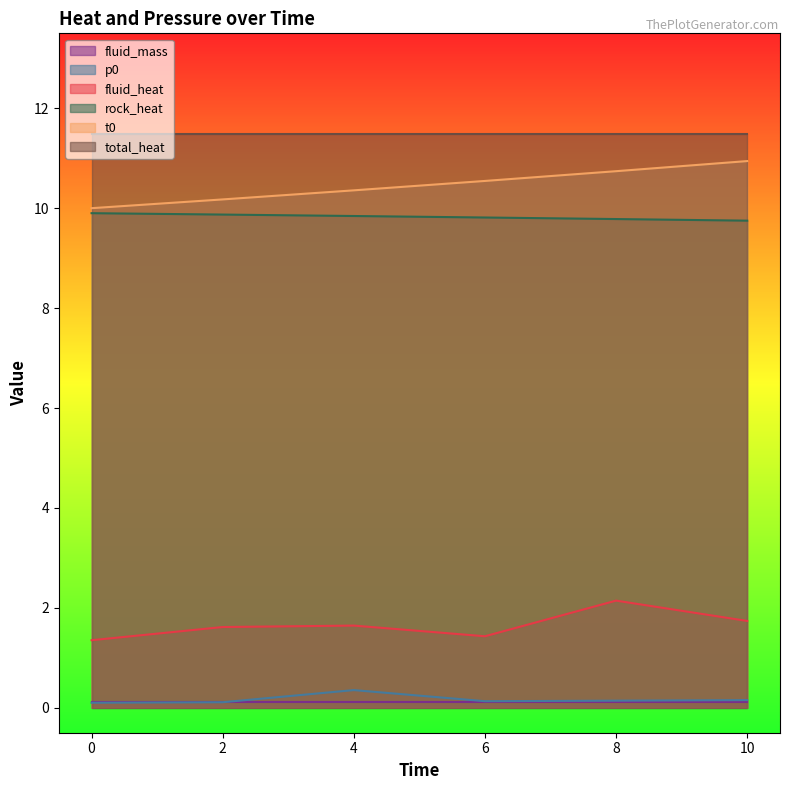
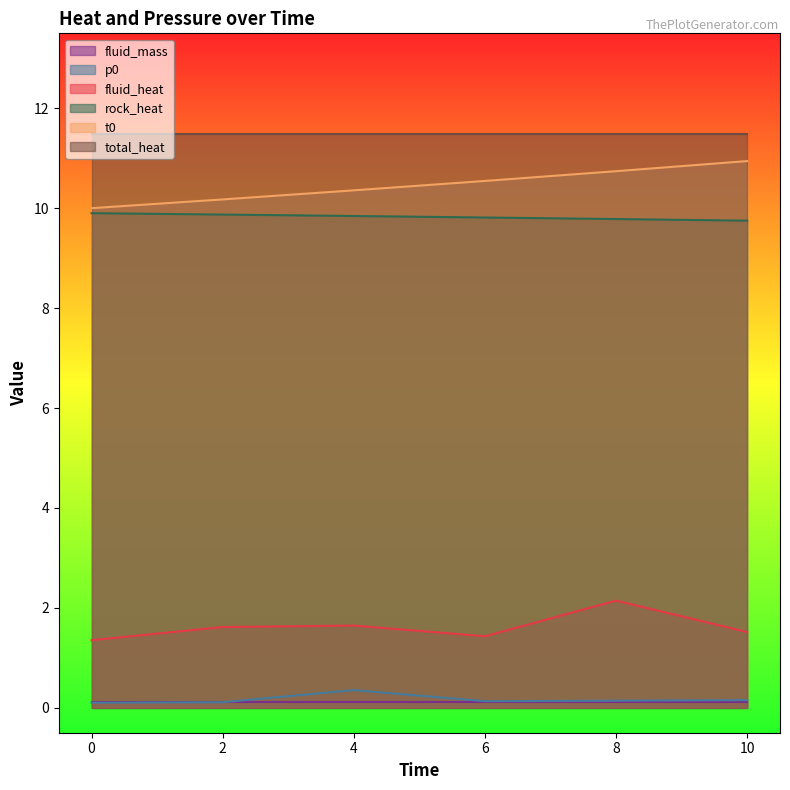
fluid_heat, 10: 1.7 -> 1.5
